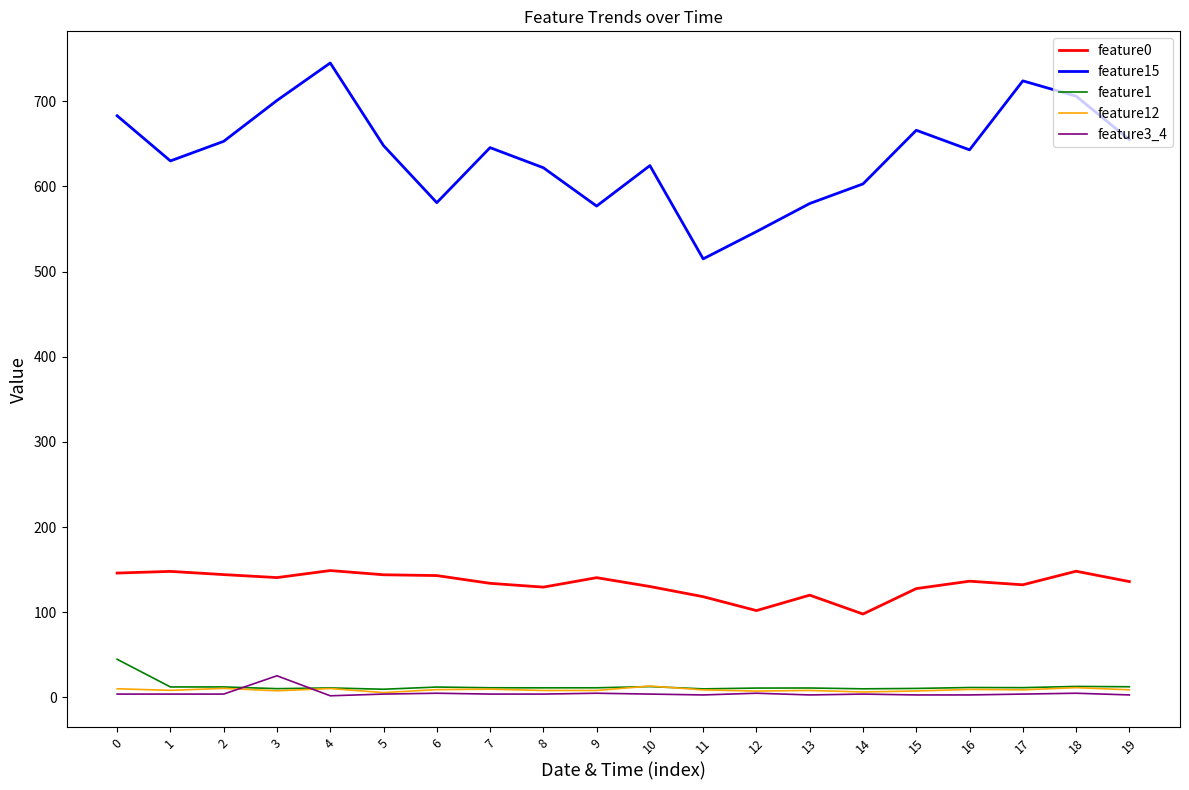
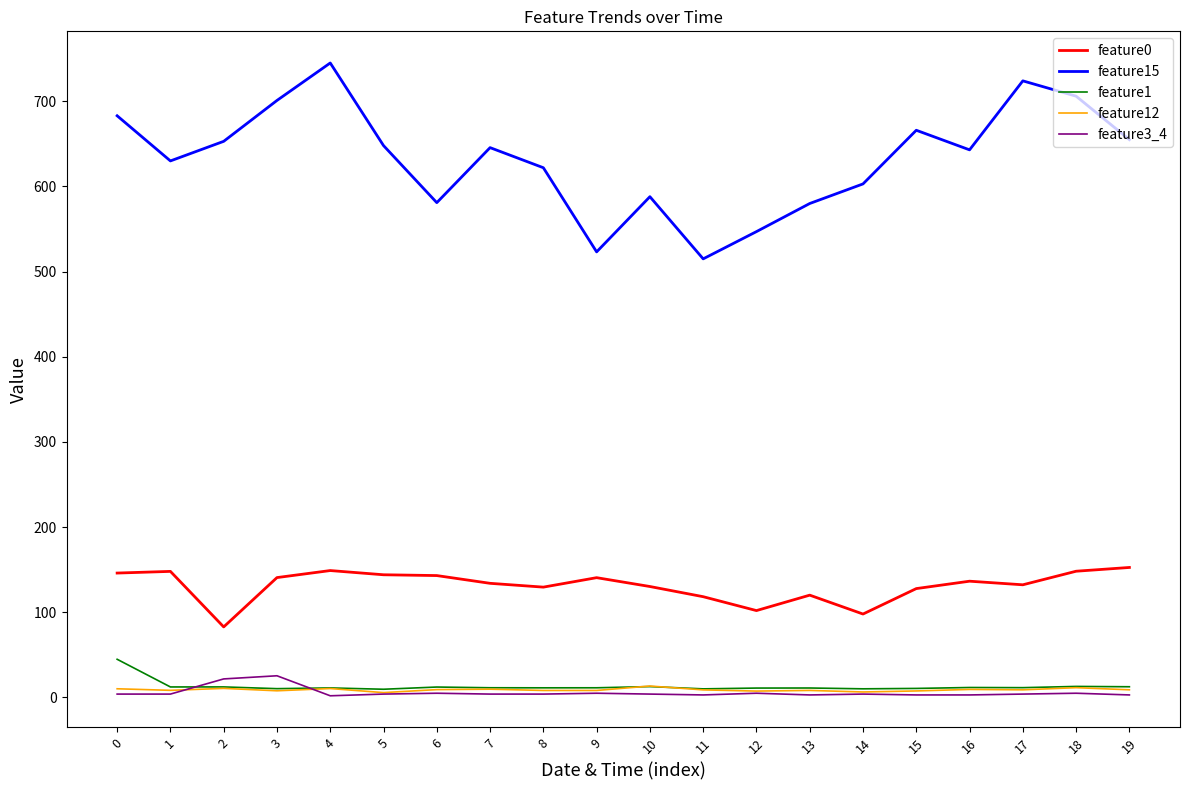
feature0, 2: 140 -> 80
feature3_4, 2: 0 -> 20
feature15, 9: 580 -> 520
feature15, 10: 620 -> 590
feature0, 19: 140 -> 150
